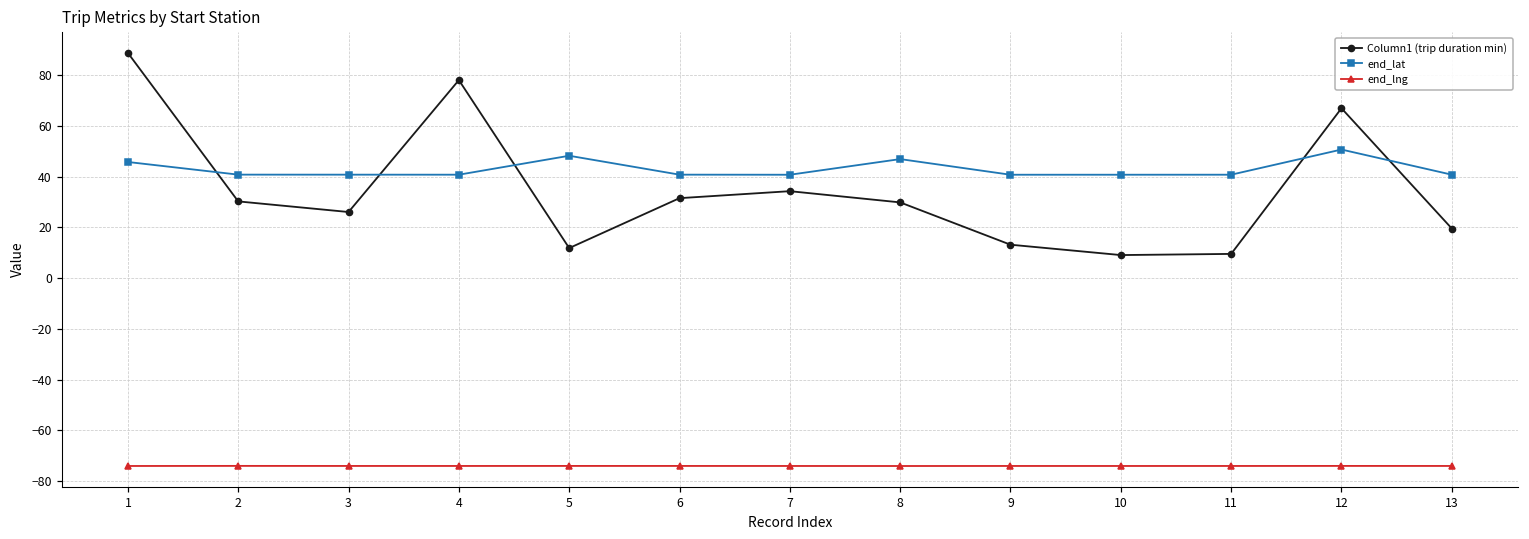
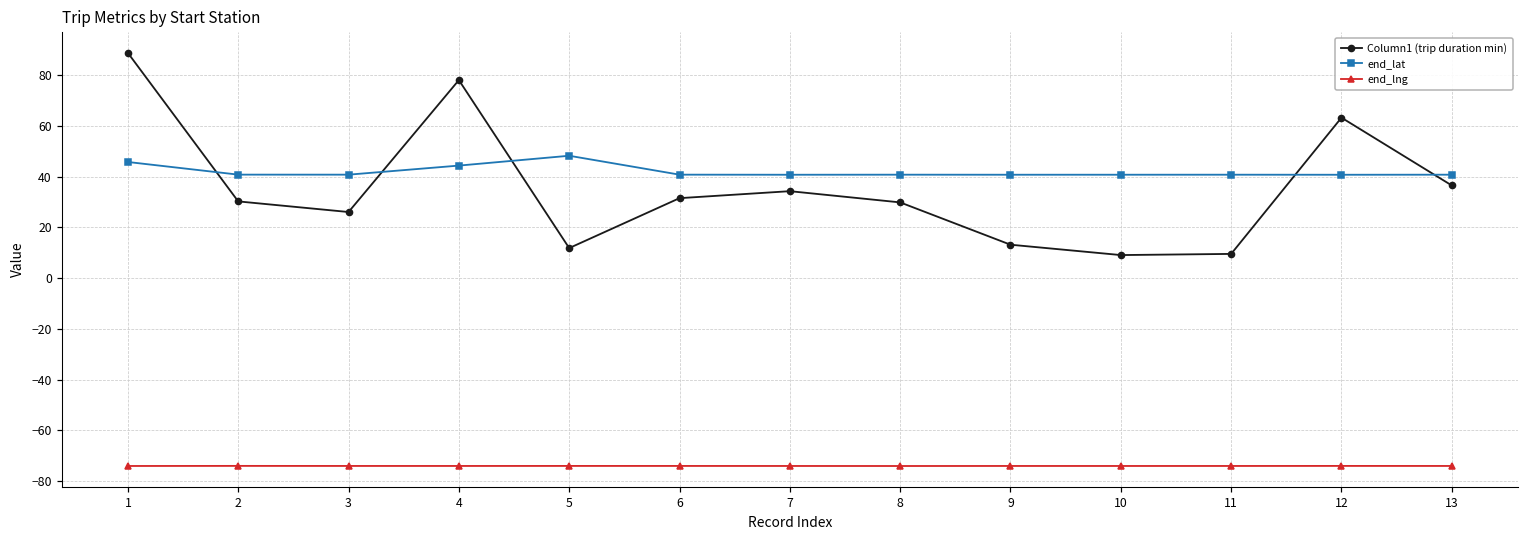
end_lat, 4: 41 -> 44
end_lat, 8: 47 -> 41
Column1 (trip duration min), 12: 67 -> 63
end_lat, 12: 51 -> 41
Column1 (trip duration min), 13: 20 -> 37
